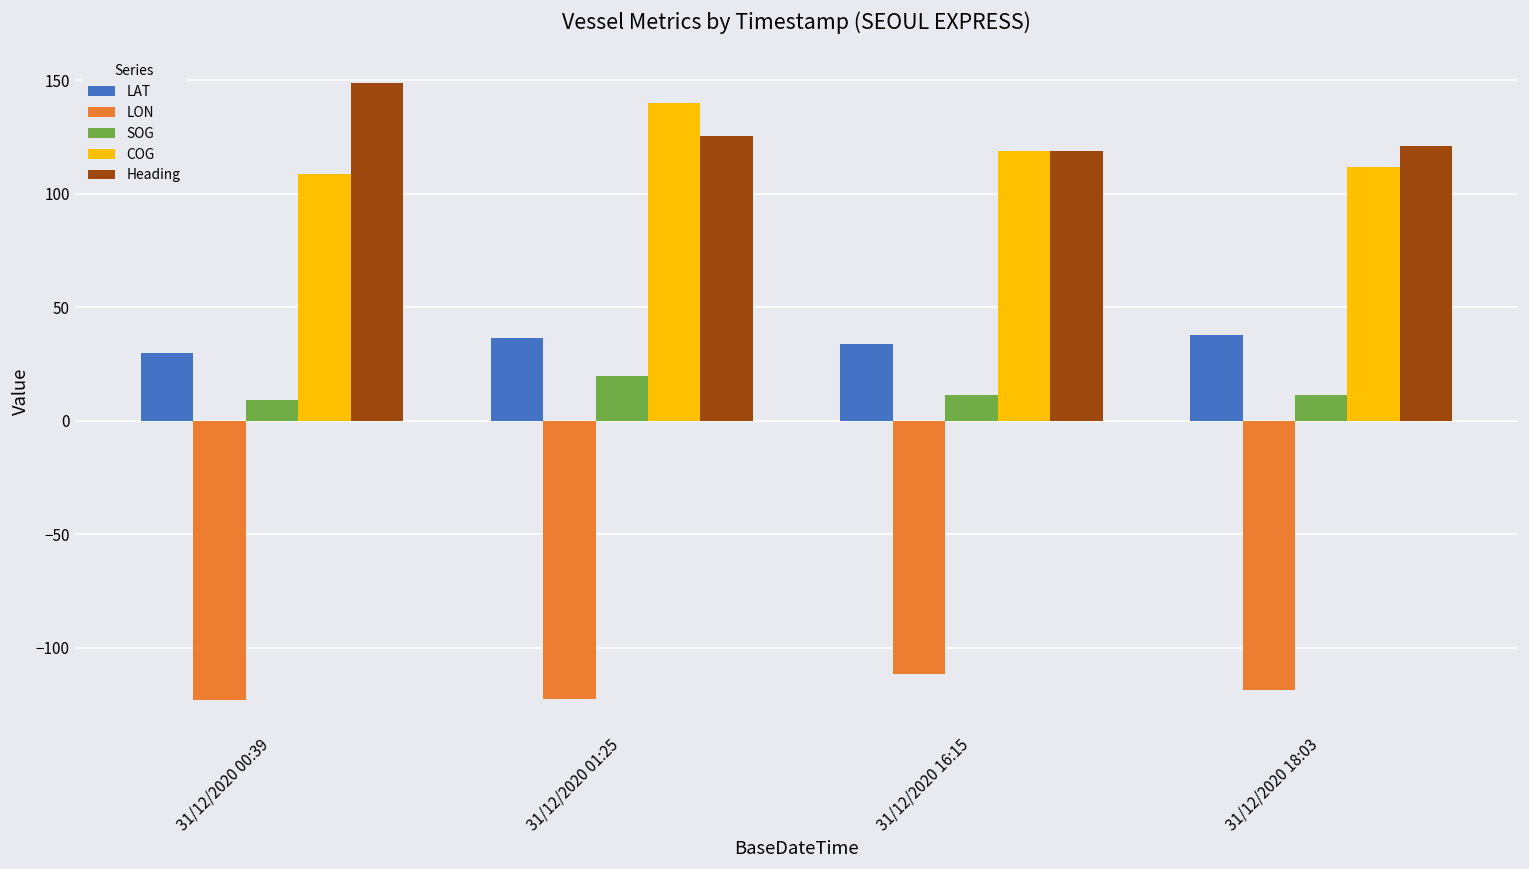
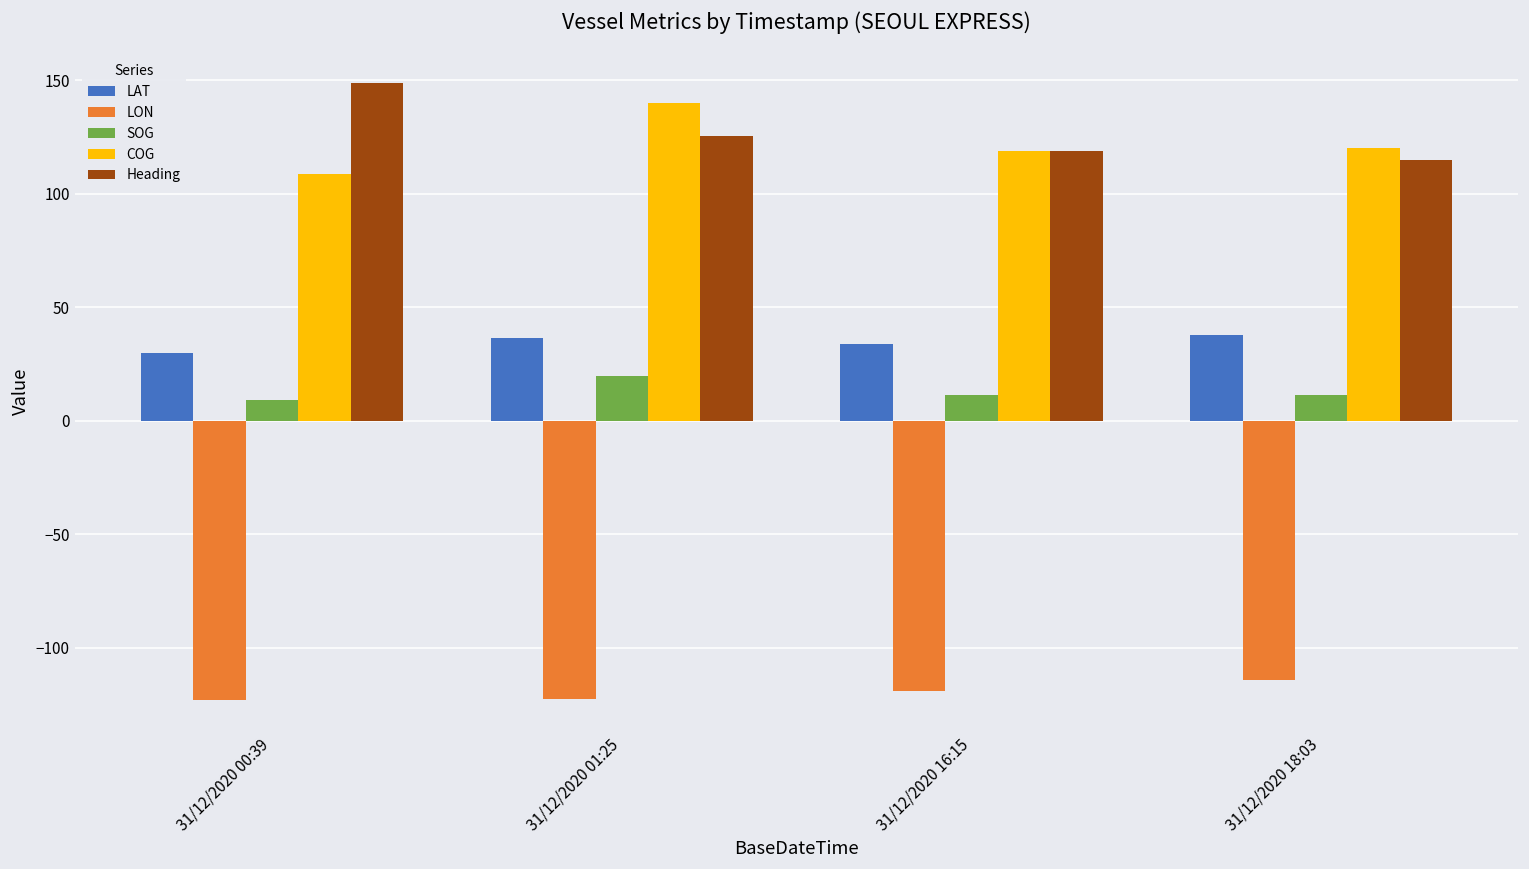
LON, 31/12/2020 16:15: -112 -> -119
LON, 31/12/2020 18:03: -119 -> -114
COG, 31/12/2020 18:03: 112 -> 120
Heading, 31/12/2020 18:03: 121 -> 115
